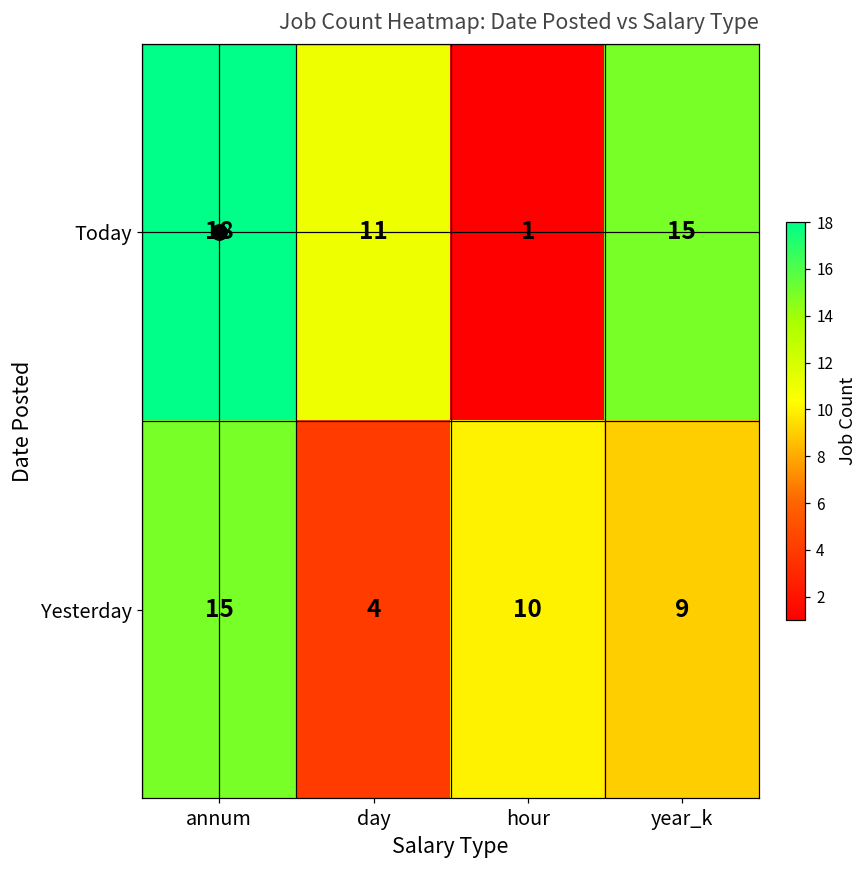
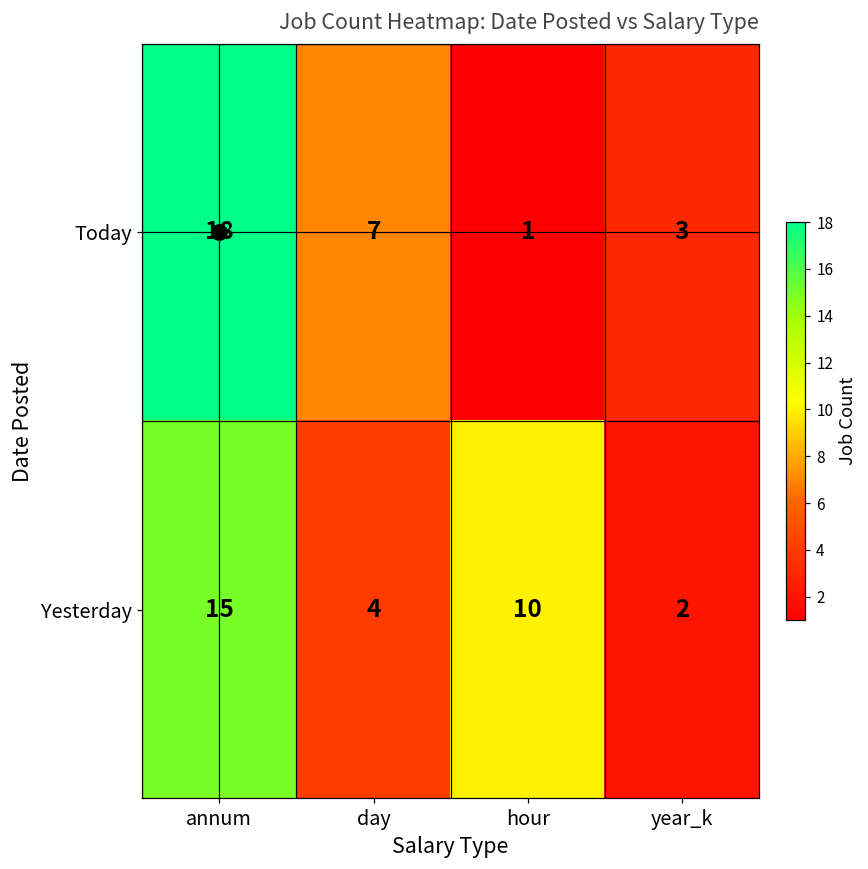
Today, day: 11 -> 7
Today, year_k: 15 -> 3
Yesterday, year_k: 9 -> 2
